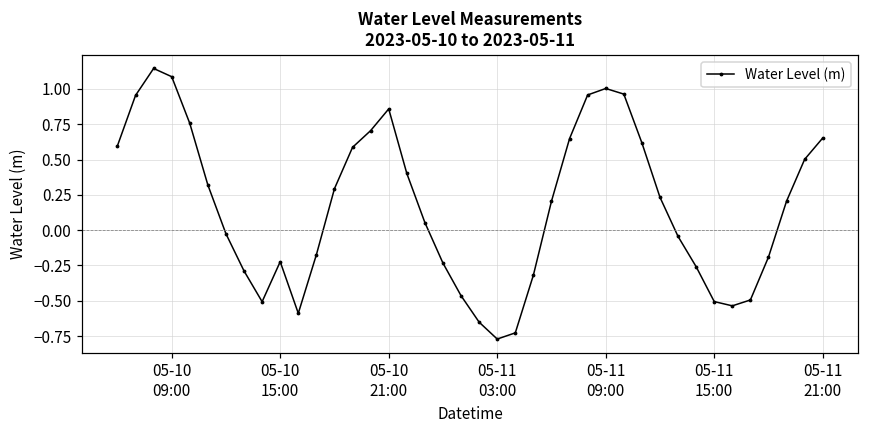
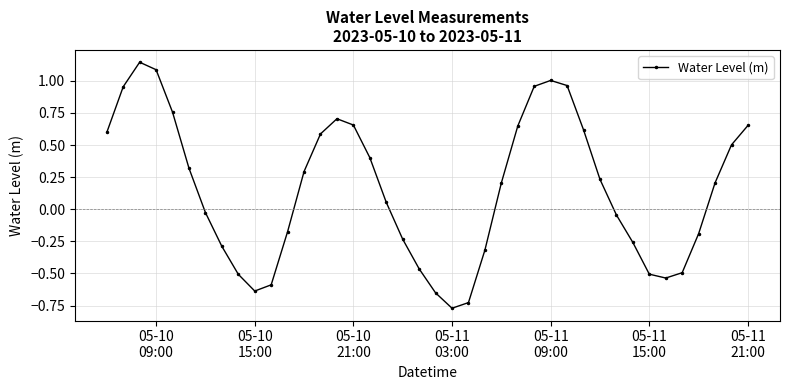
05-10 15:00: -0.22 -> -0.64
05-10 21:00: 0.86 -> 0.66
